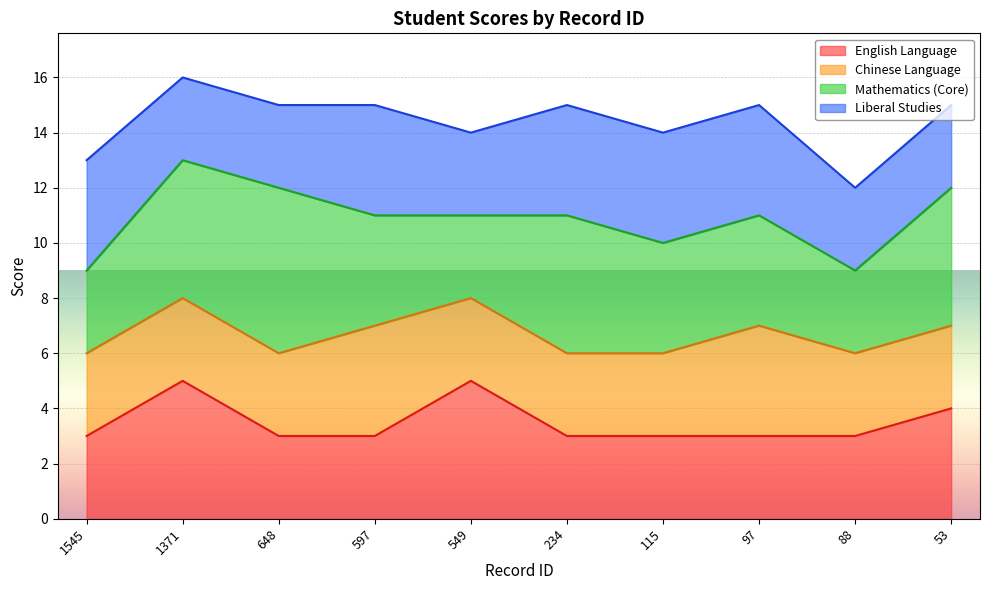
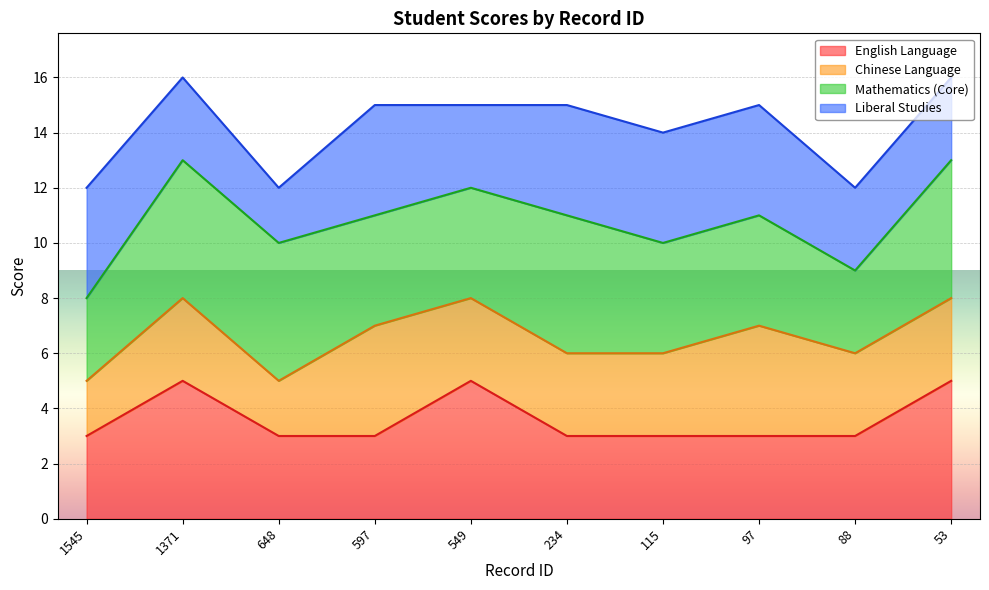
Chinese Language, 1545: 3 -> 2
Chinese Language, 648: 3 -> 2
Mathematics (Core), 648: 6 -> 5
Liberal Studies, 648: 3 -> 2
Mathematics (Core), 549: 3 -> 4
English Language, 53: 4 -> 5
